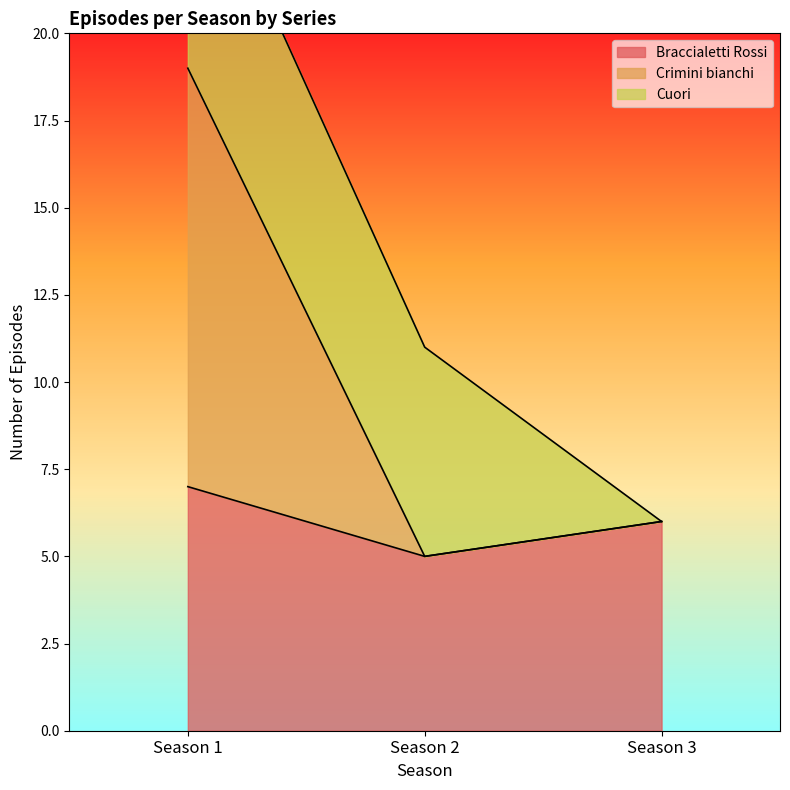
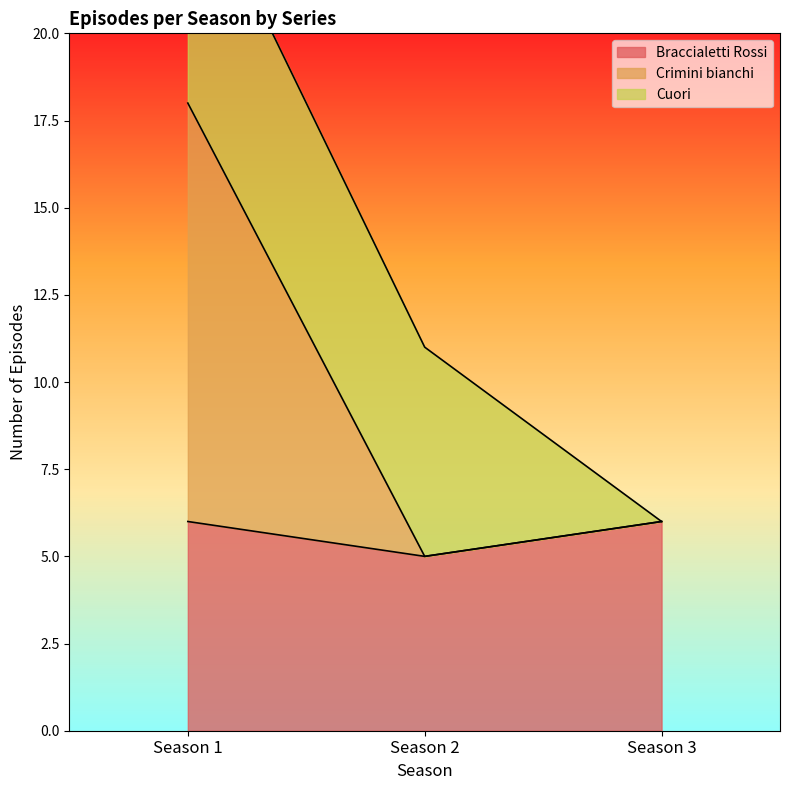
Braccialetti Rossi, Season 1: 7 -> 6
